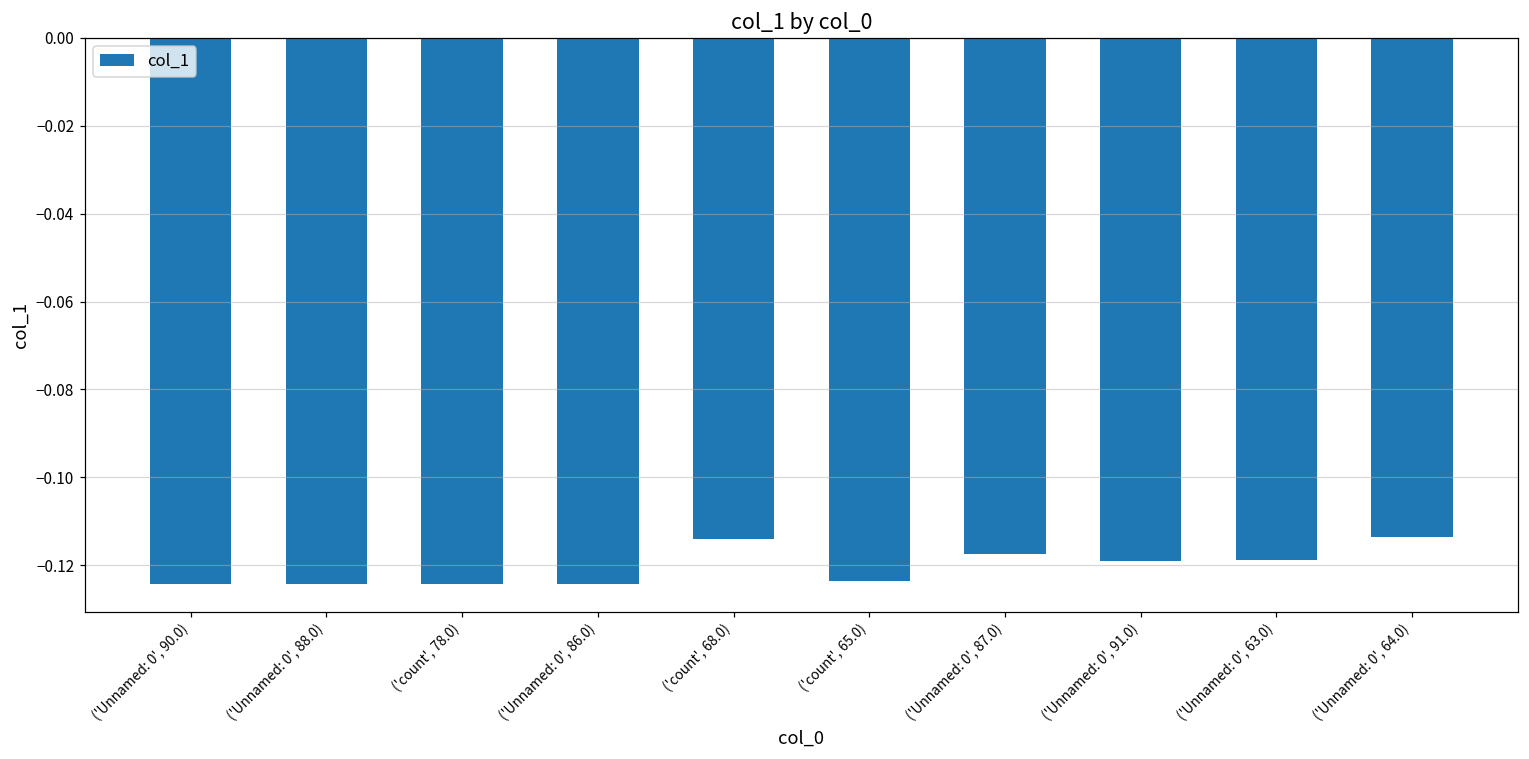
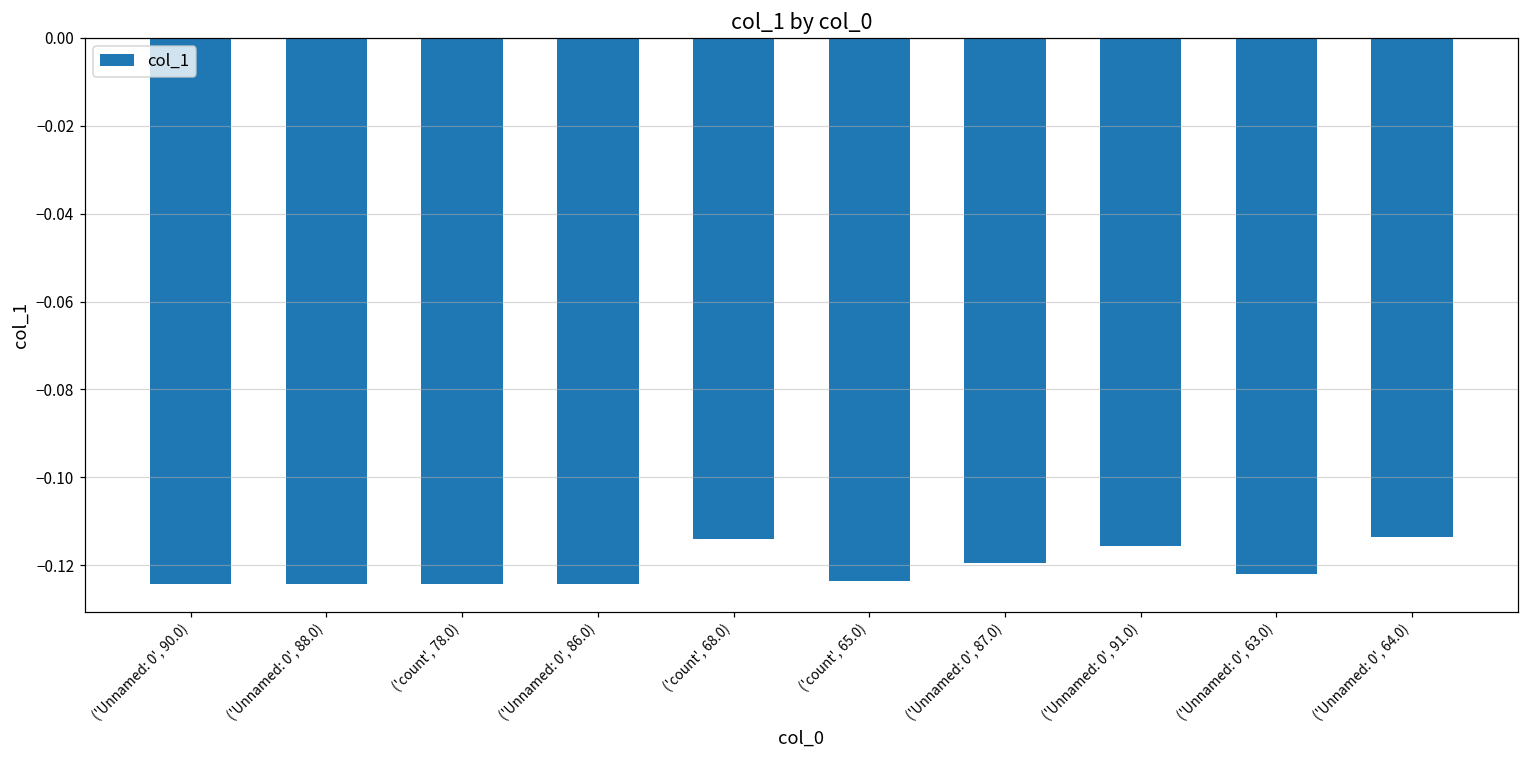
('Unnamed: 0', 87.0): -0.117 -> -0.119
('Unnamed: 0', 91.0): -0.119 -> -0.116
('Unnamed: 0', 63.0): -0.119 -> -0.122
